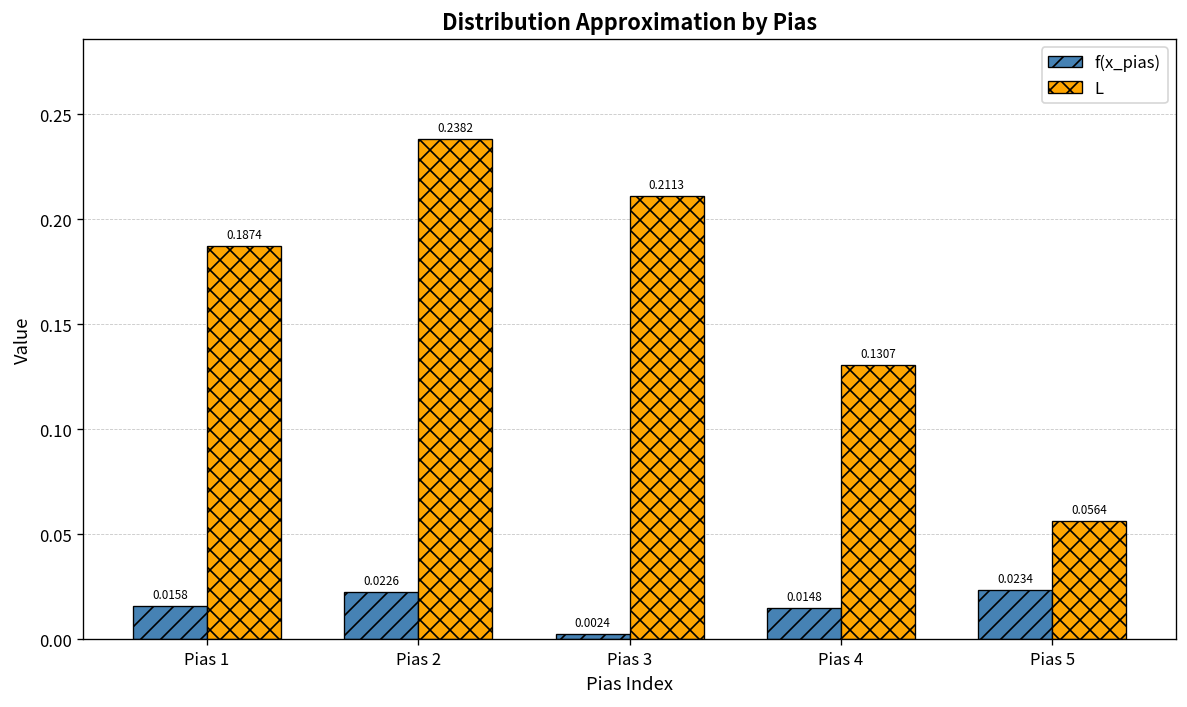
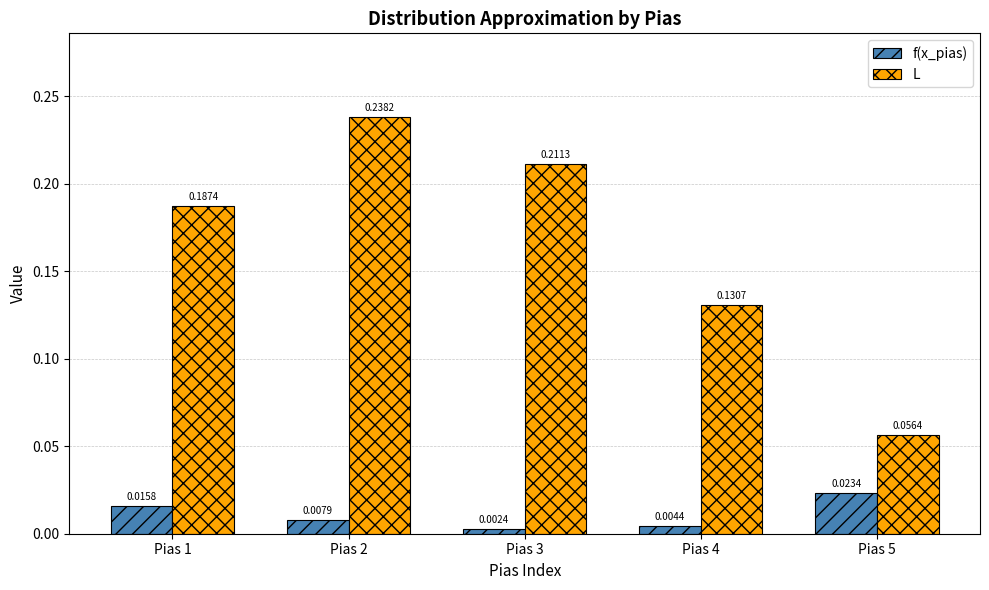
f(x_pias), Pias 2: 0.0226 -> 0.0079
f(x_pias), Pias 4: 0.0148 -> 0.0044
